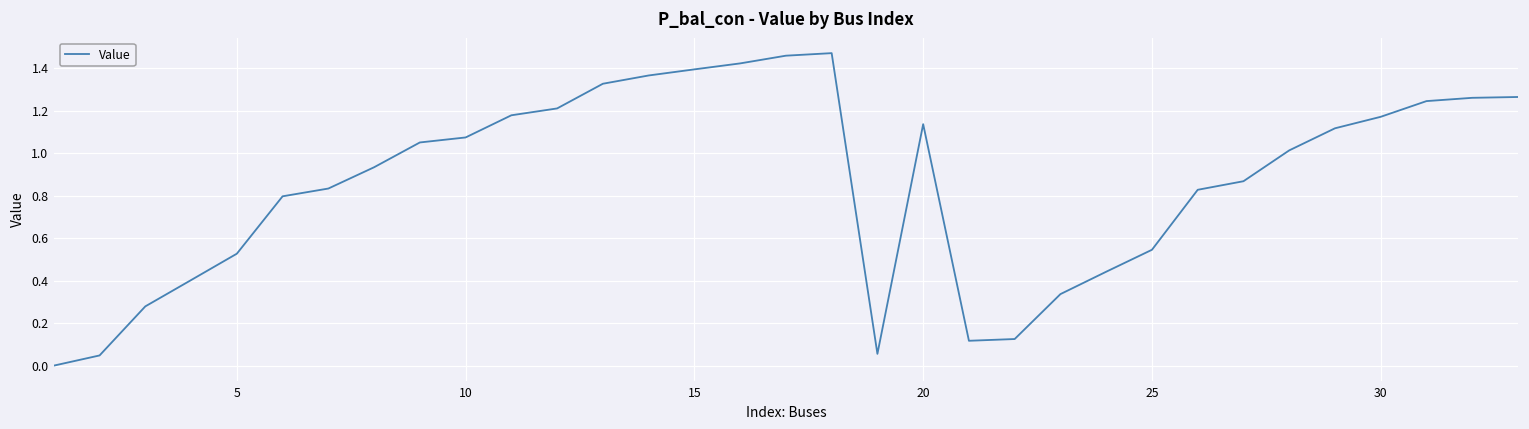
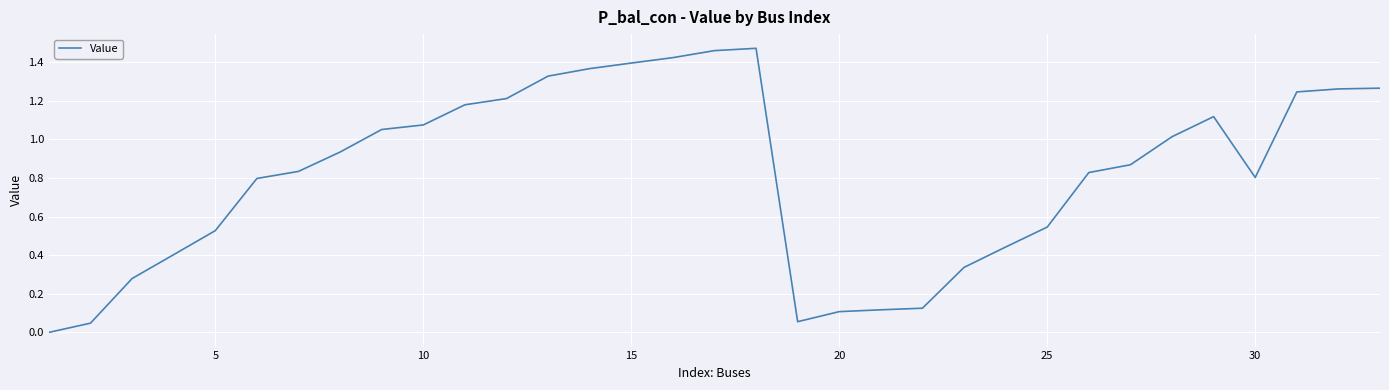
20: 1.14 -> 0.11
30: 1.17 -> 0.80
